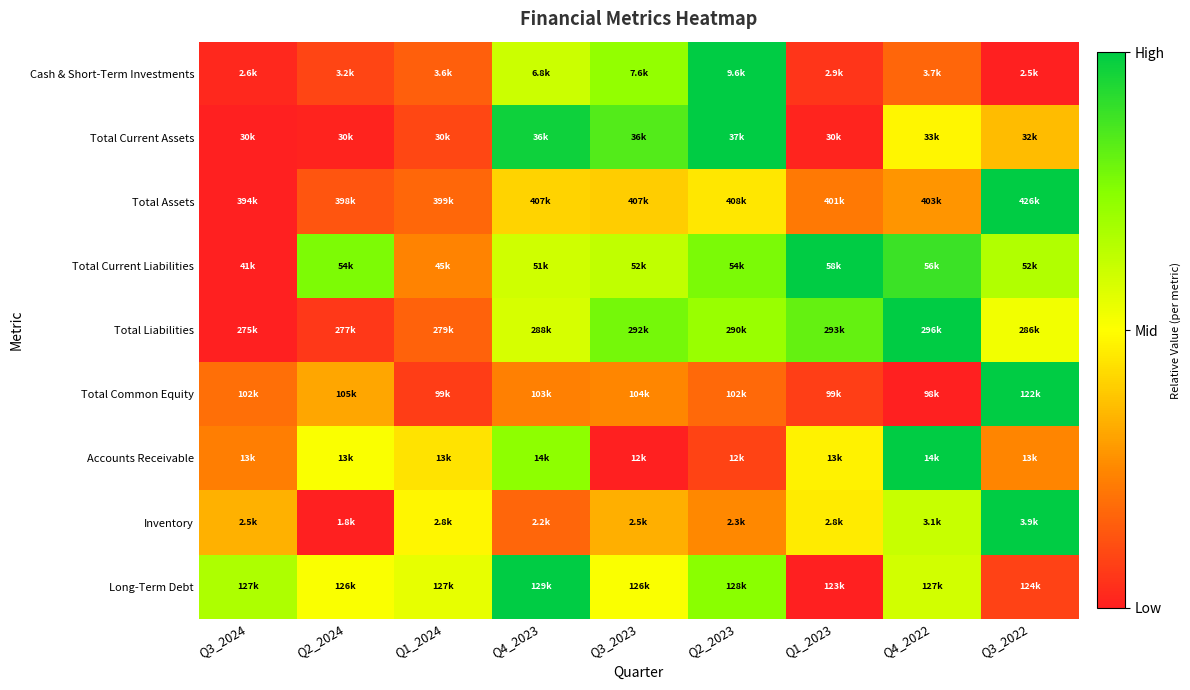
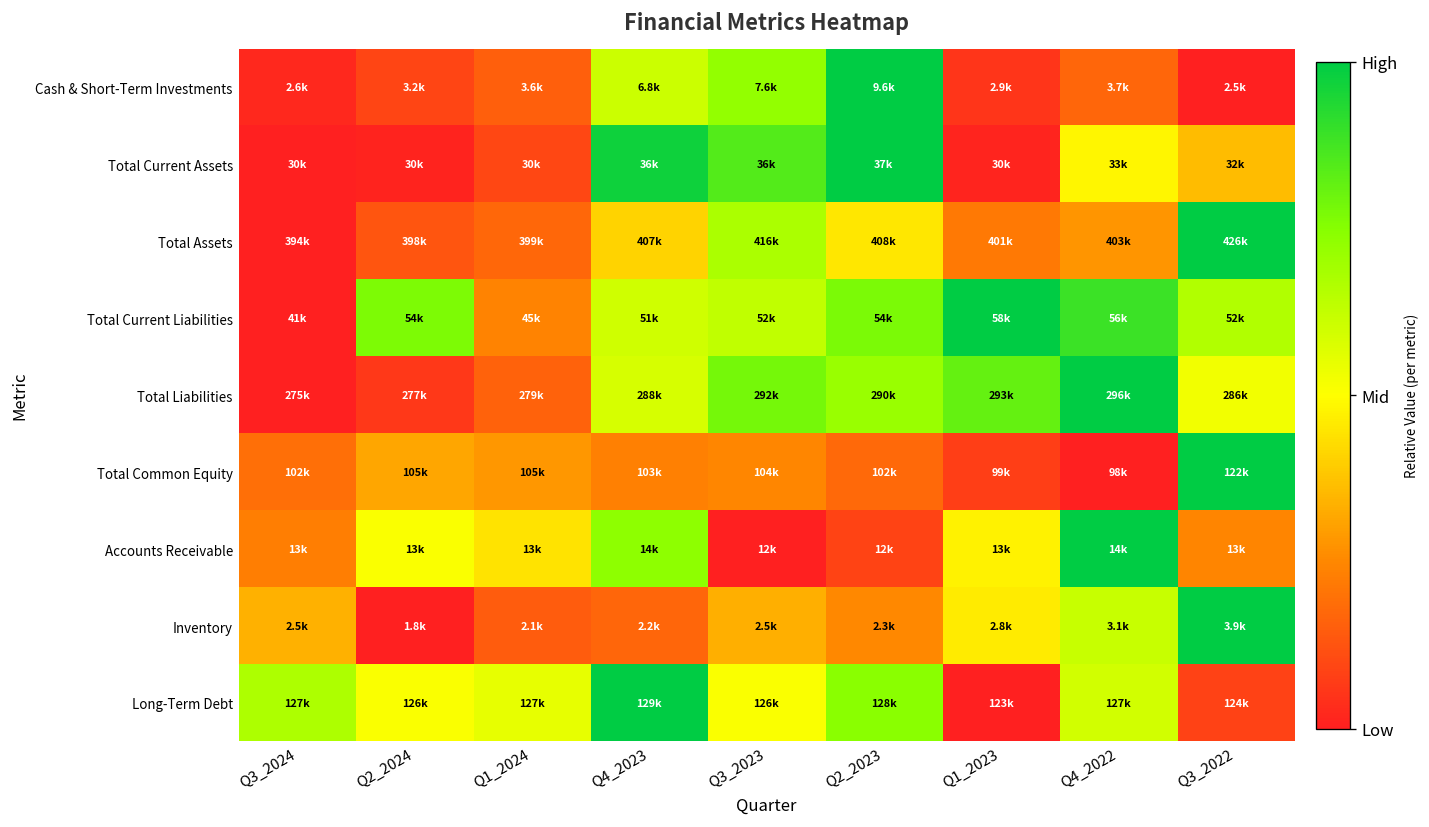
Total Assets, Q3_2023: 407k -> 416k
Total Common Equity, Q1_2024: 99k -> 105k
Inventory, Q1_2024: 2.8k -> 2.1k
